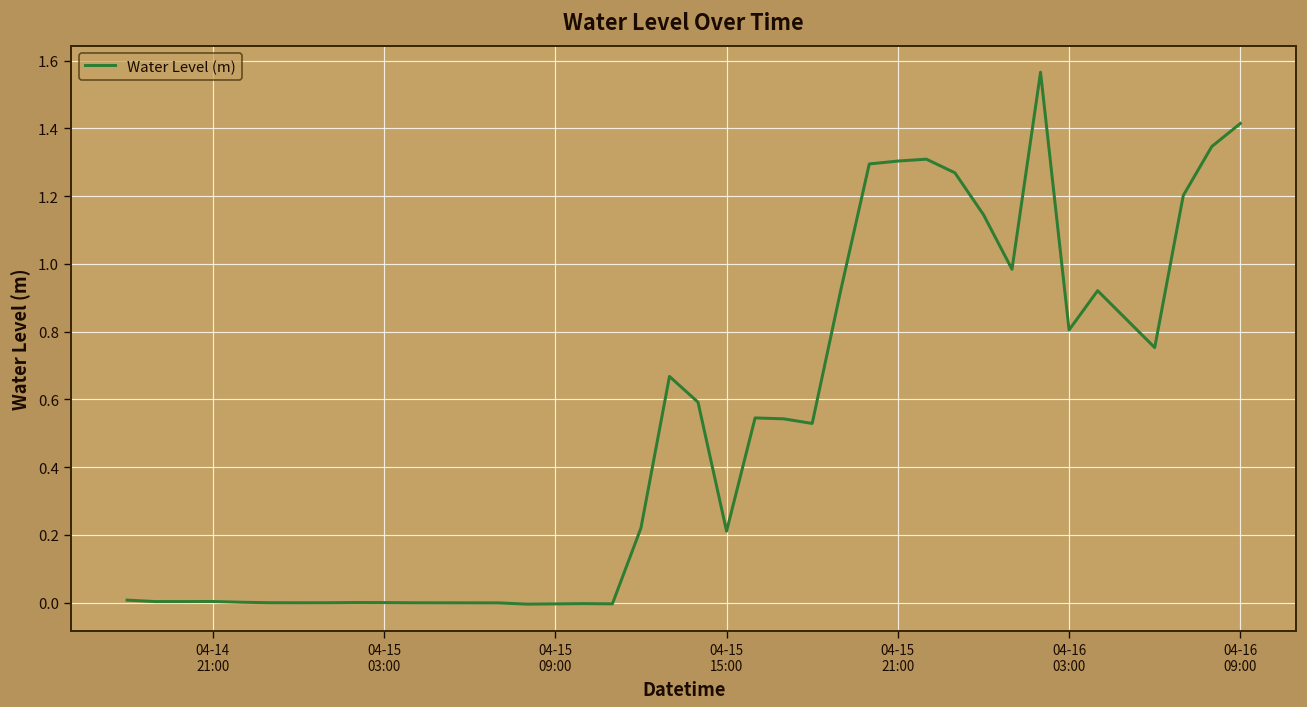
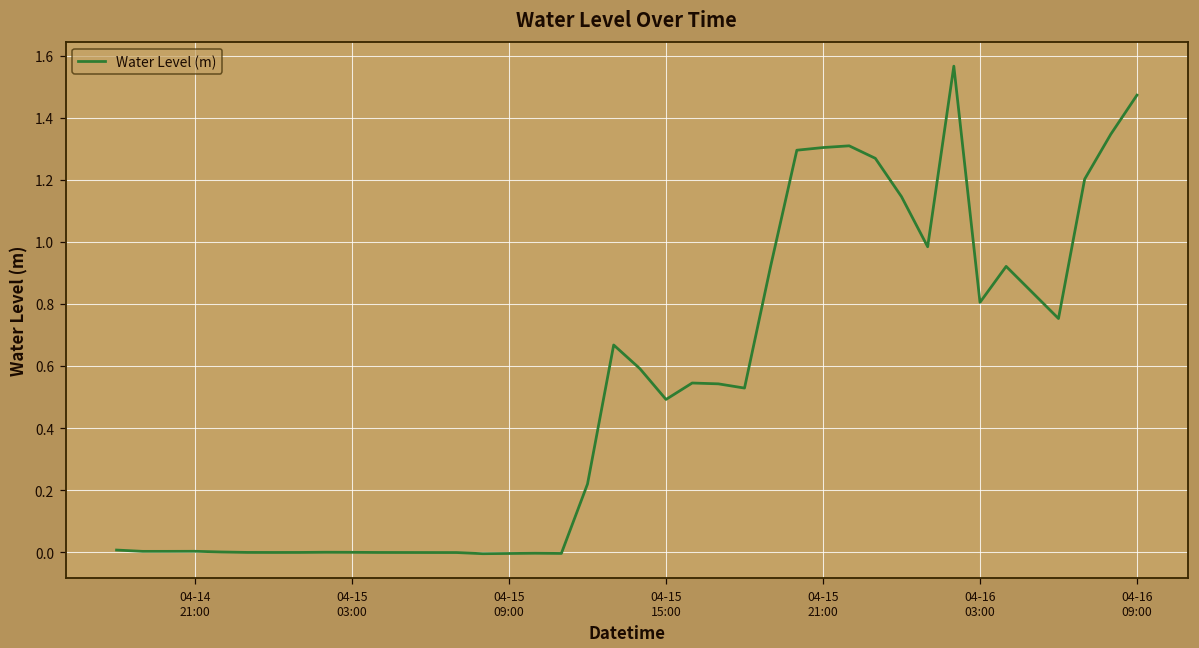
04-15 15:00: 0.21 -> 0.49
04-16 09:00: 1.41 -> 1.47
